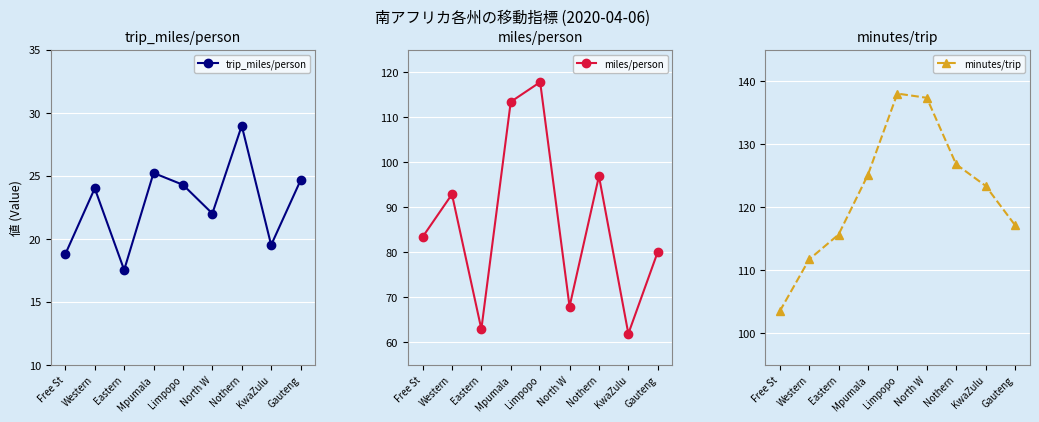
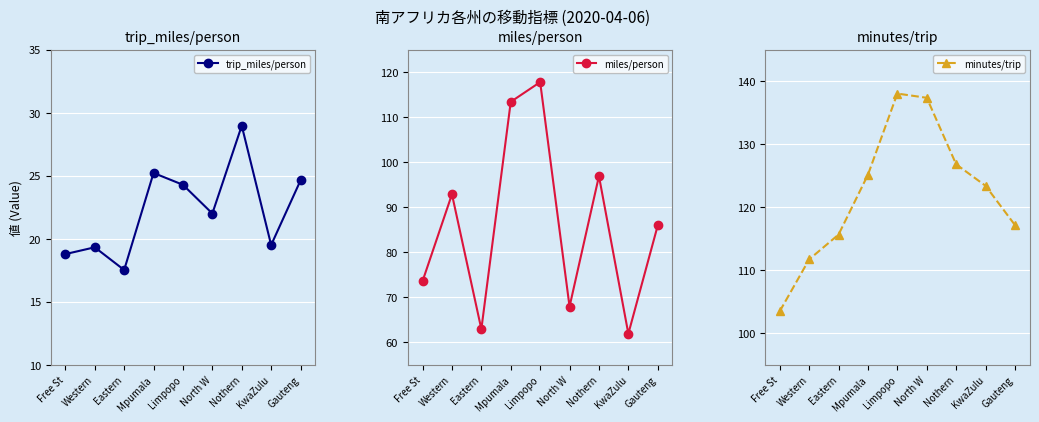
trip_miles/person, Western: 24.0 -> 19.3
miles/person, Free St: 83 -> 74
miles/person, Gauteng: 80 -> 86
